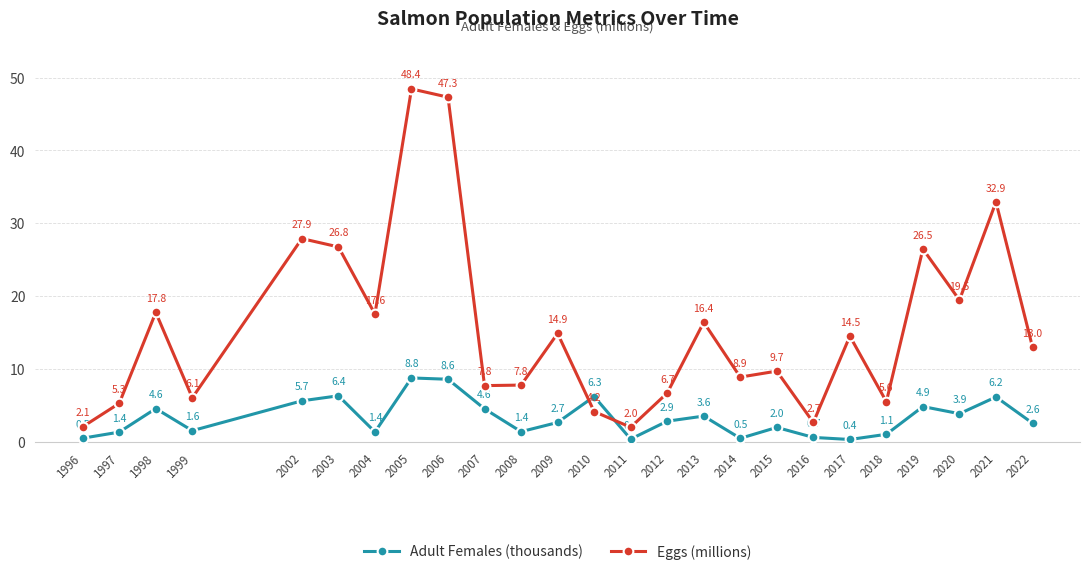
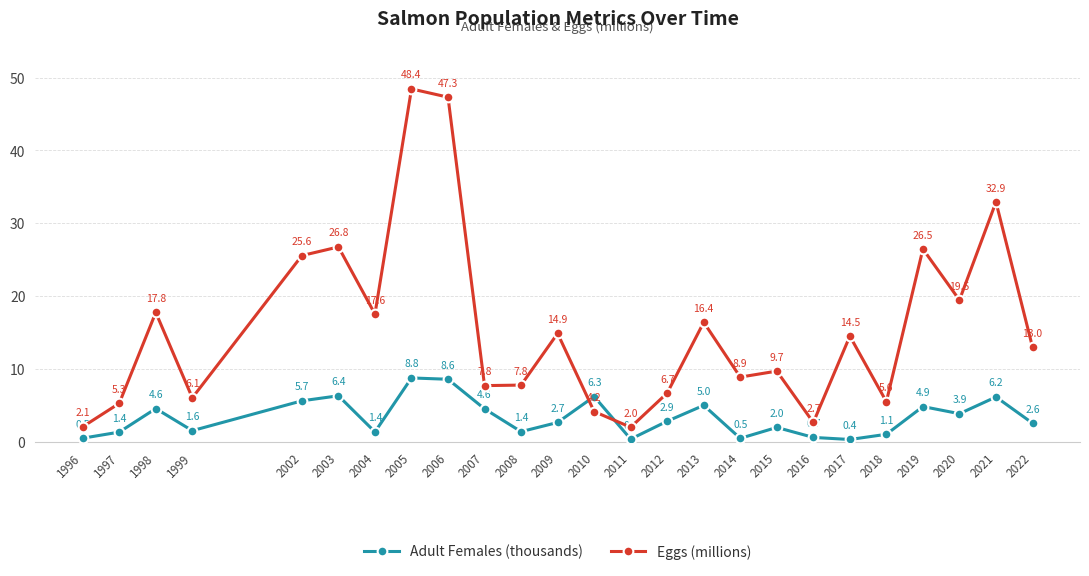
Eggs (millions), 2002: 27.9 -> 25.6
Adult Females (thousands), 2013: 3.6 -> 5.0
